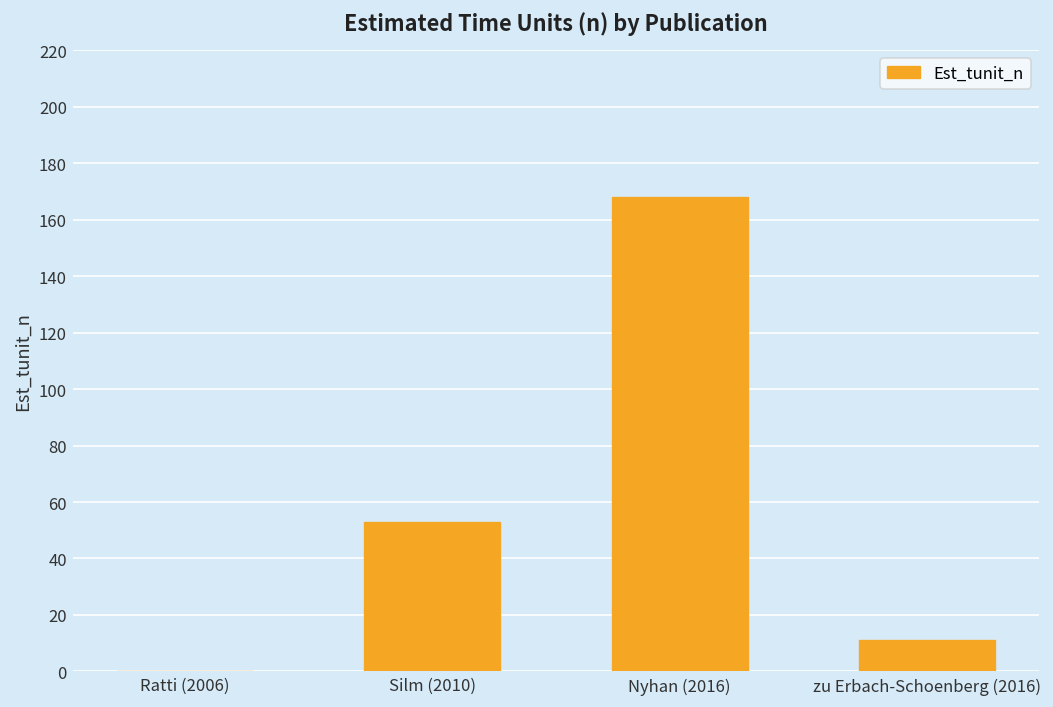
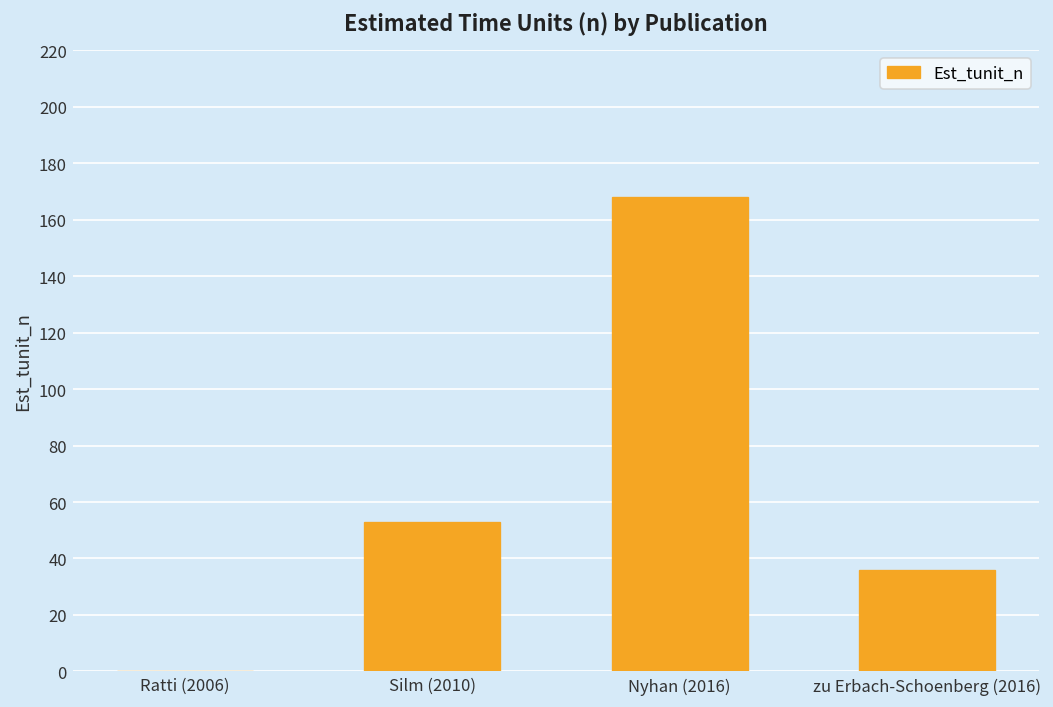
zu Erbach-Schoenberg (2016): 11 -> 36
